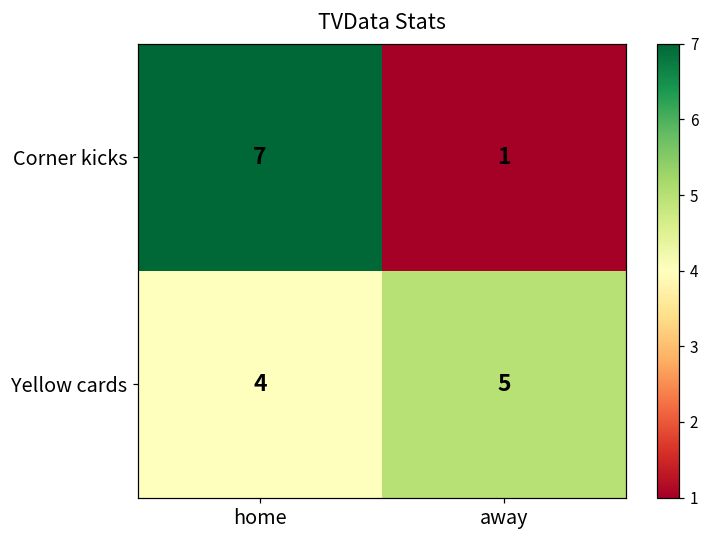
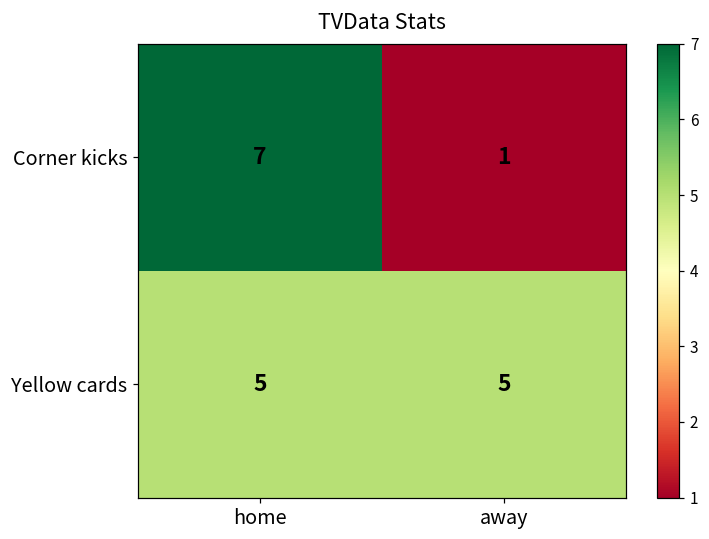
Yellow cards, home: 4 -> 5
